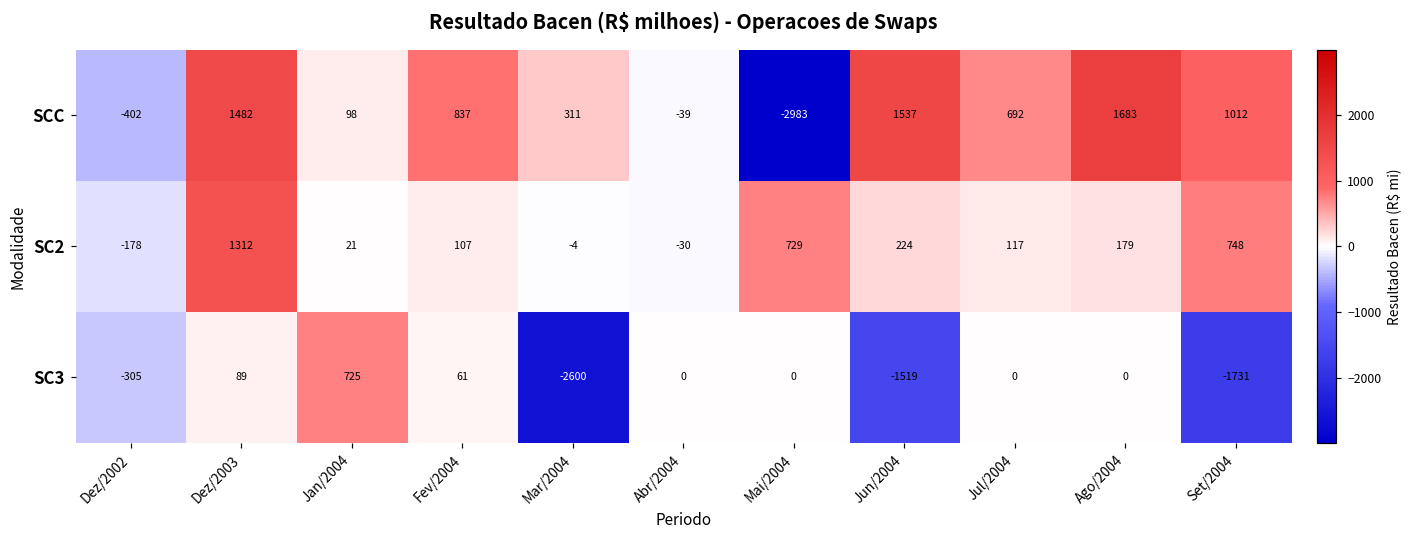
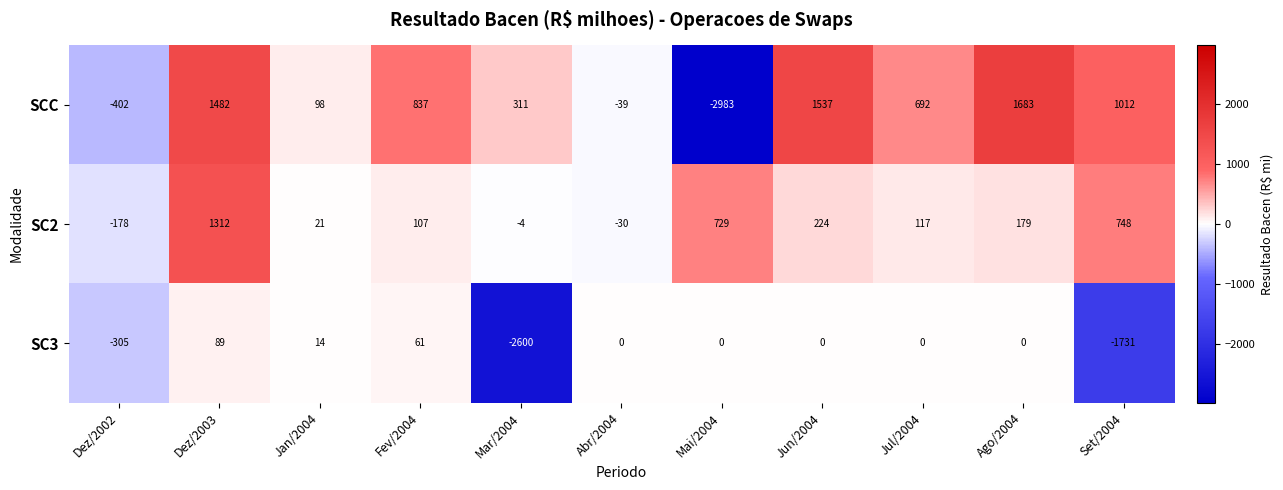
SC3, Jan/2004: 725 -> 14
SC3, Jun/2004: -1519 -> 0
